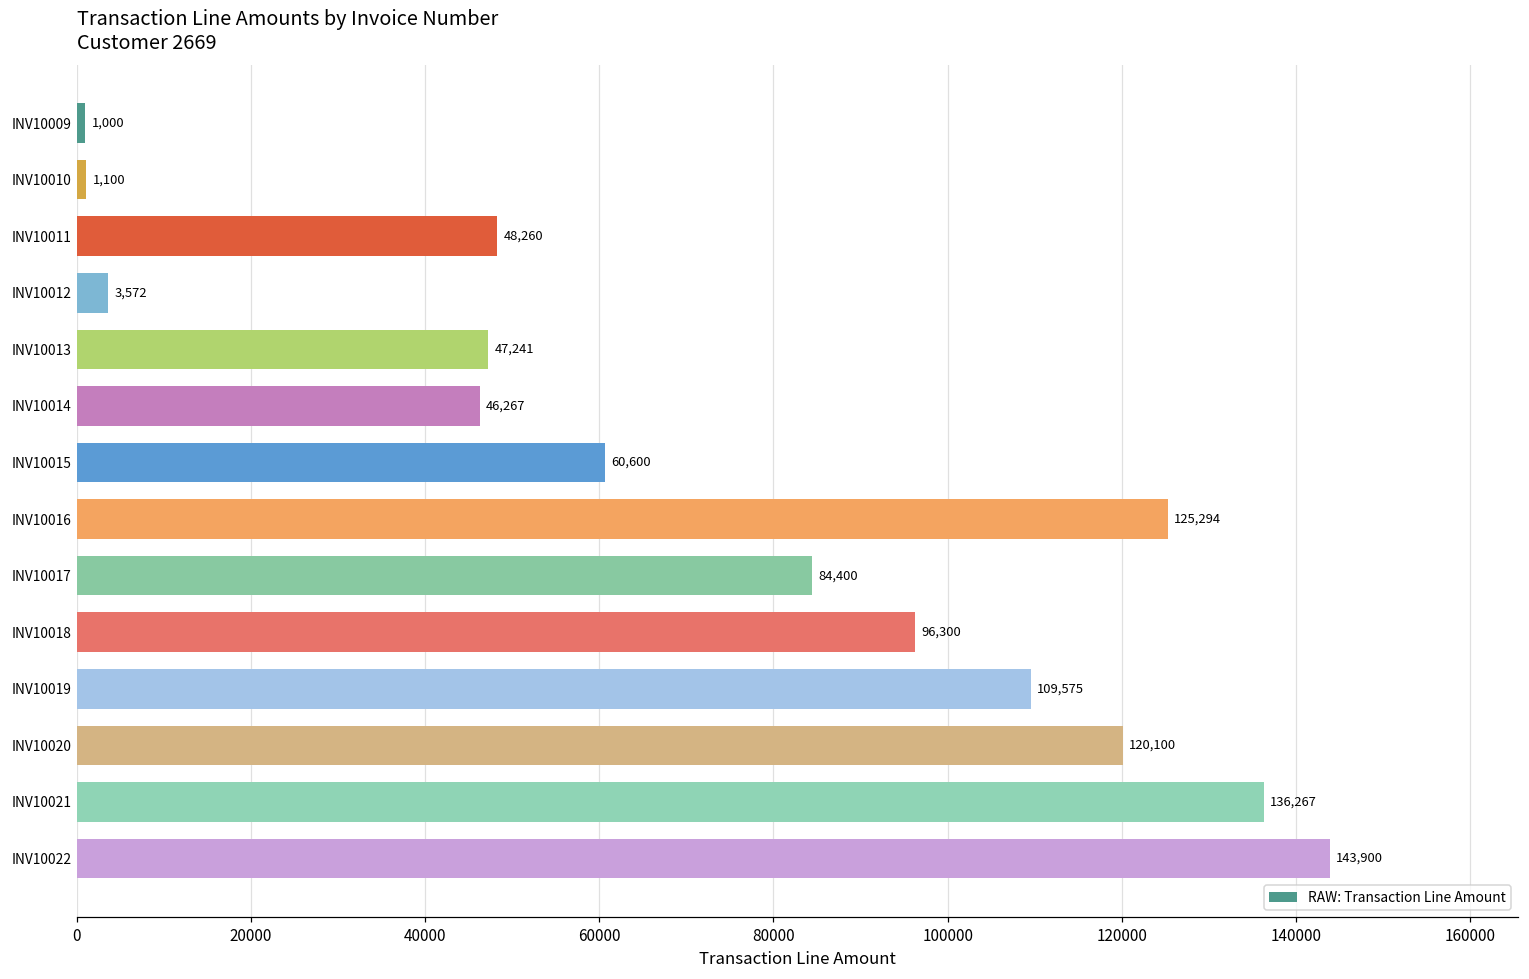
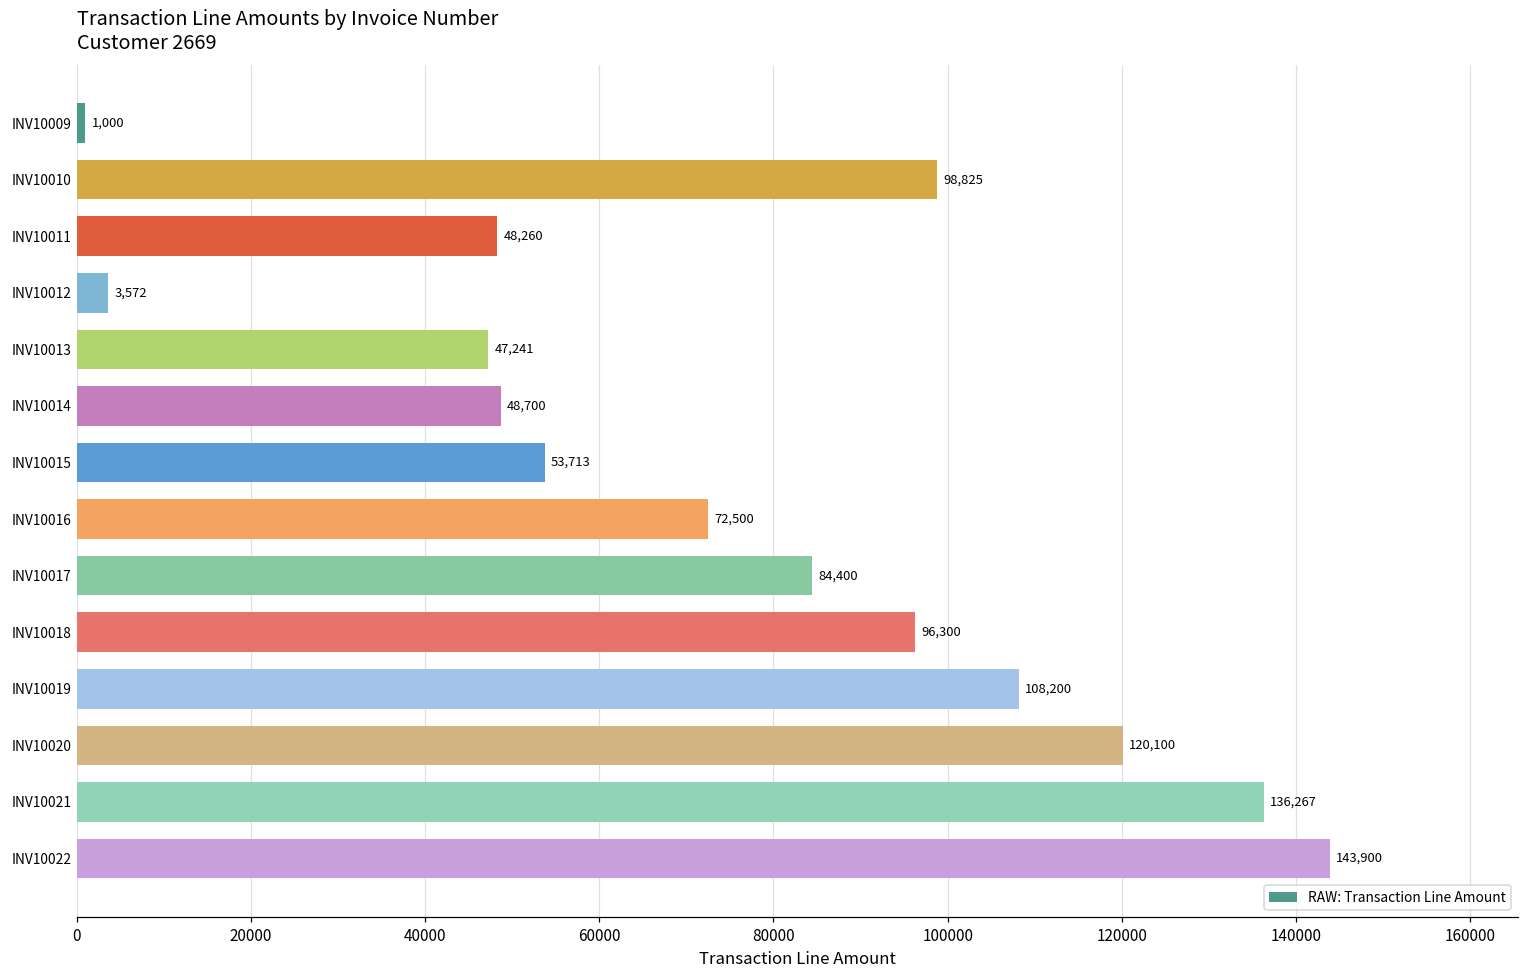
INV10010: 1,100 -> 98,825
INV10014: 46,267 -> 48,700
INV10015: 60,600 -> 53,713
INV10016: 125,294 -> 72,500
INV10019: 109,575 -> 108,200
